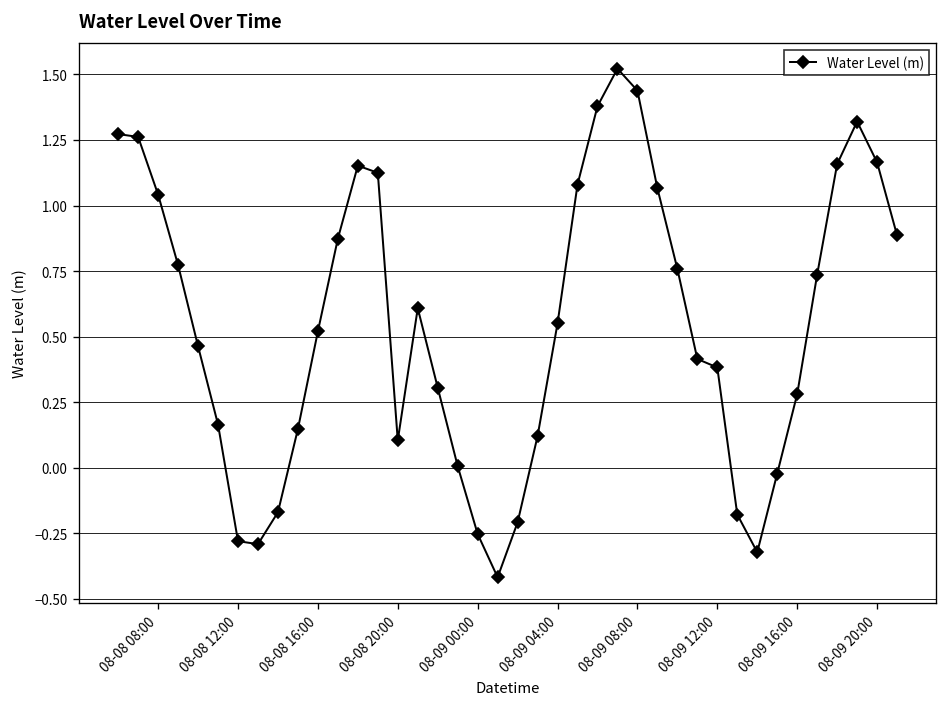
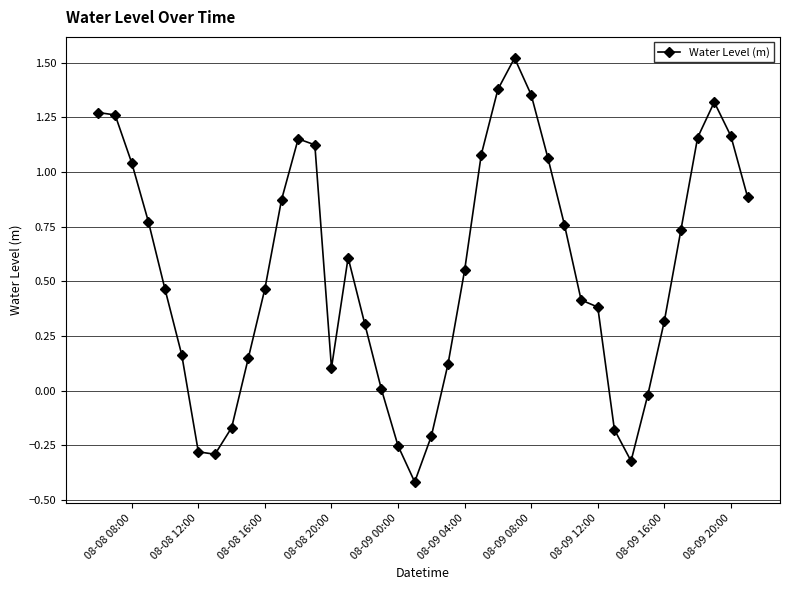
08-08 16:00: 0.52 -> 0.47
08-09 08:00: 1.44 -> 1.35
08-09 16:00: 0.28 -> 0.32
